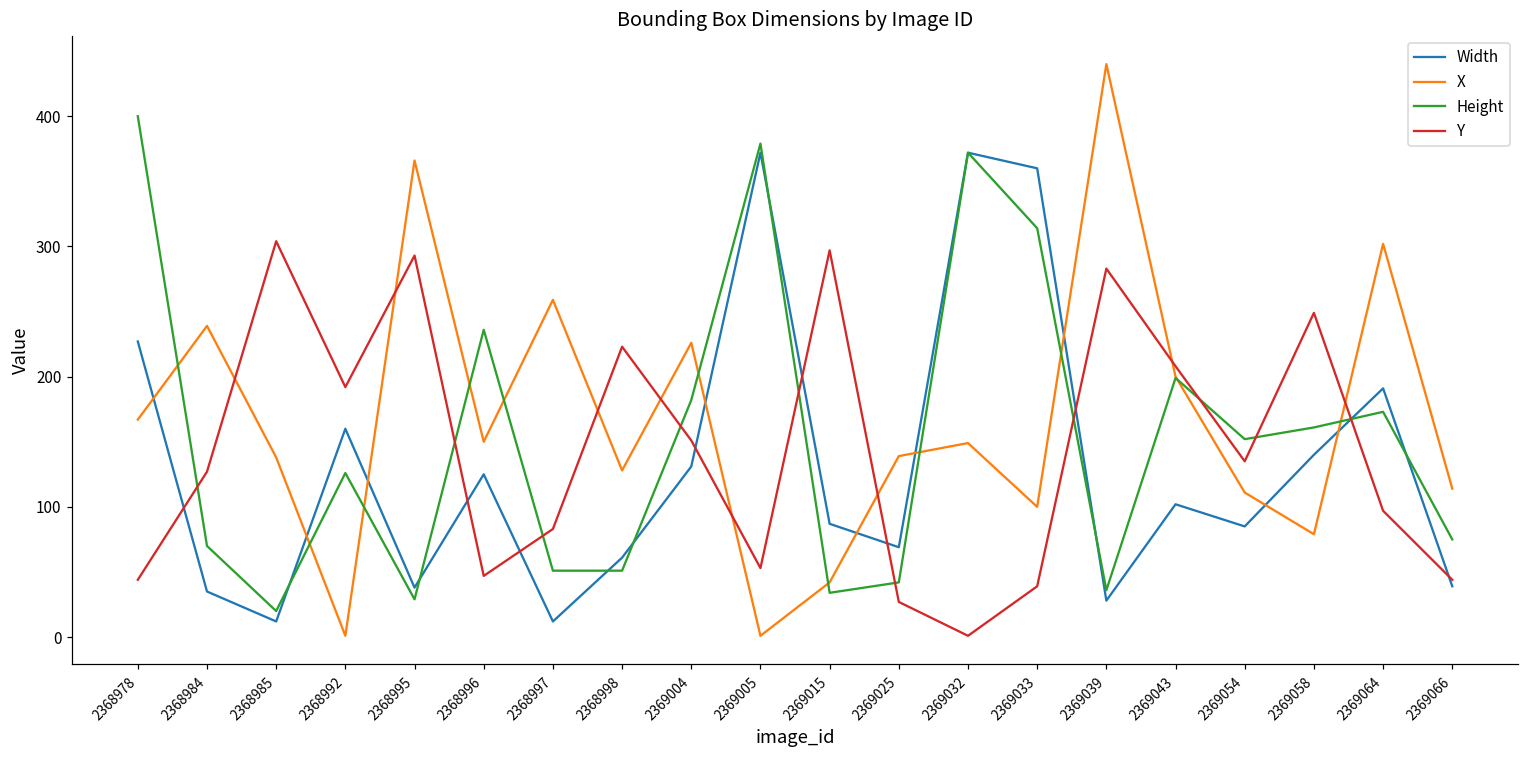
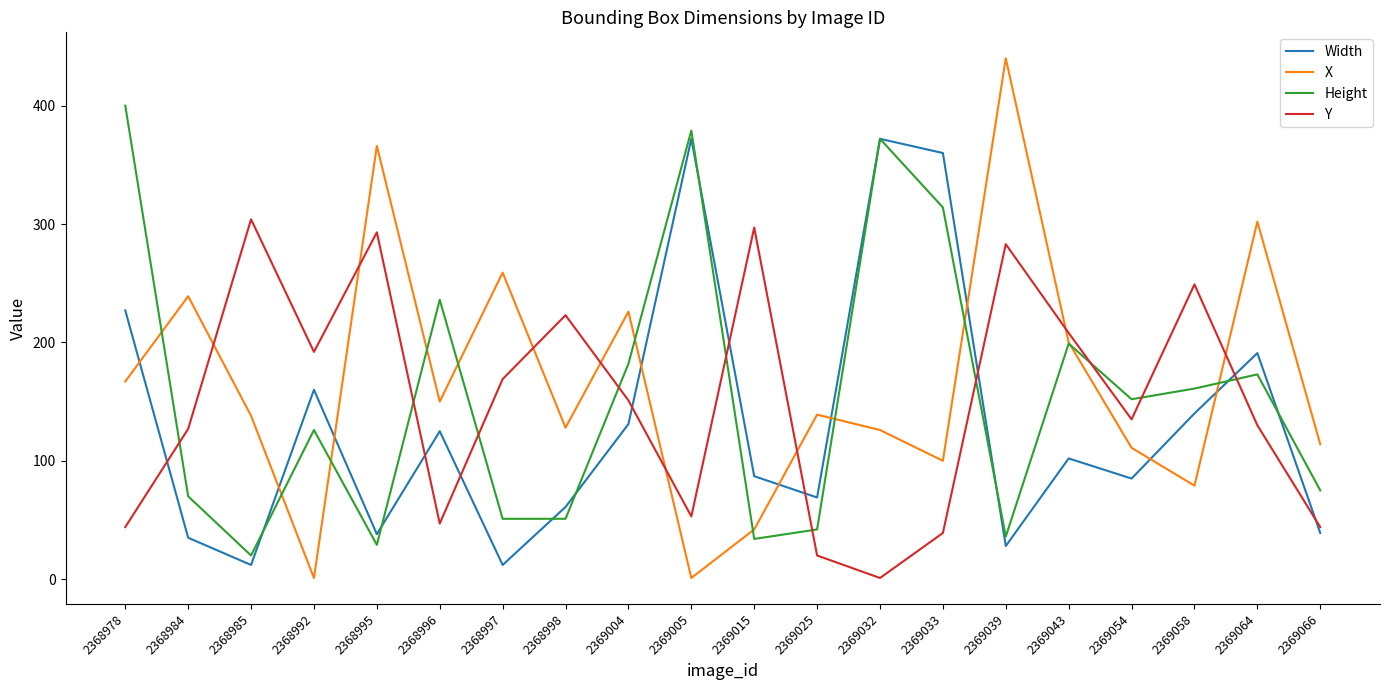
Y, 2368997: 83 -> 169
Y, 2369025: 27 -> 20
X, 2369032: 149 -> 126
Y, 2369064: 97 -> 130
